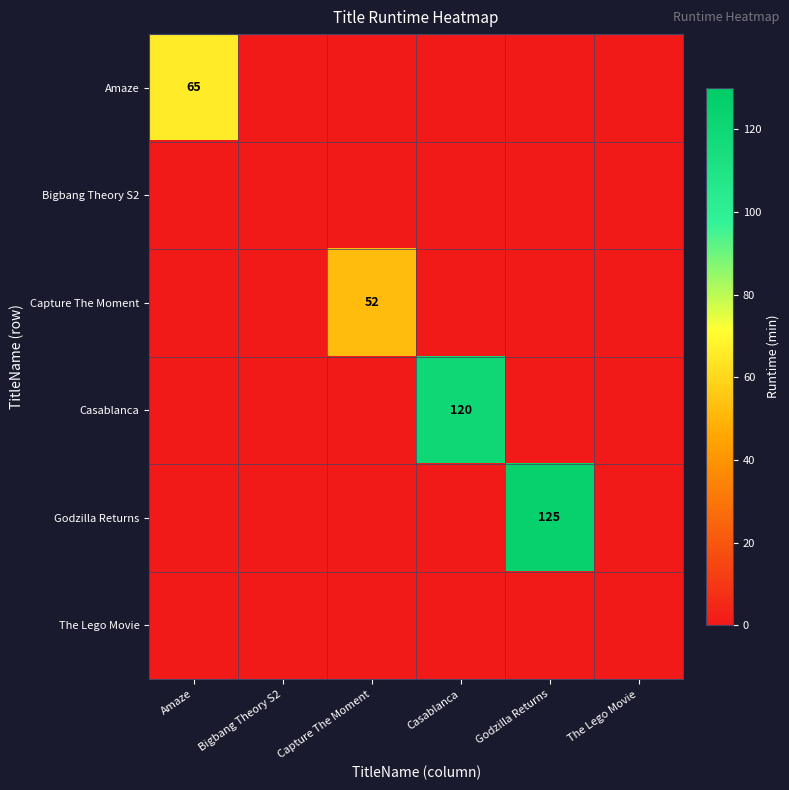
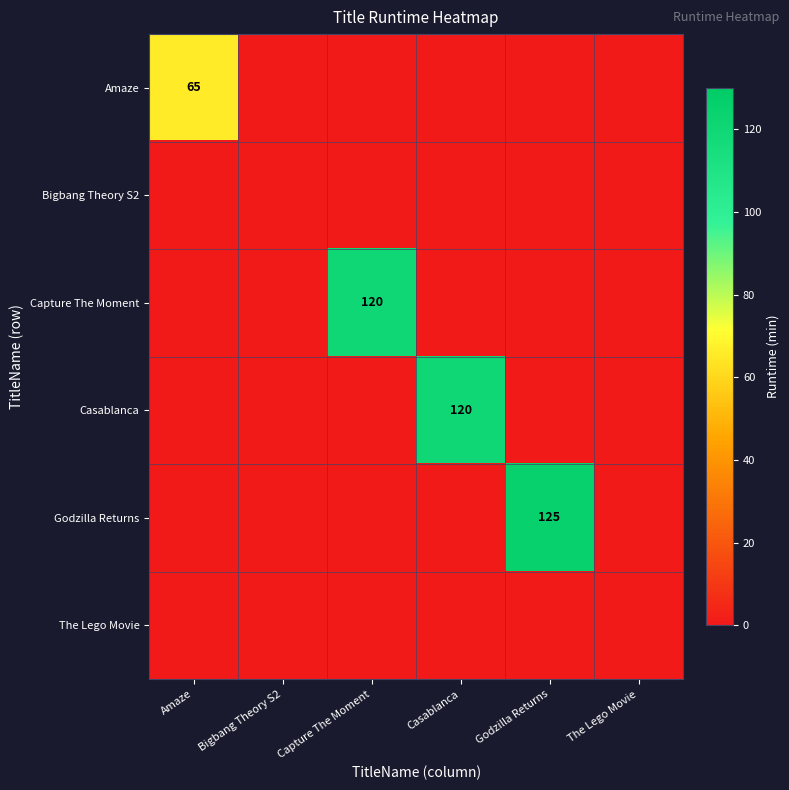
Capture The Moment, Capture The Moment: 52 -> 120
